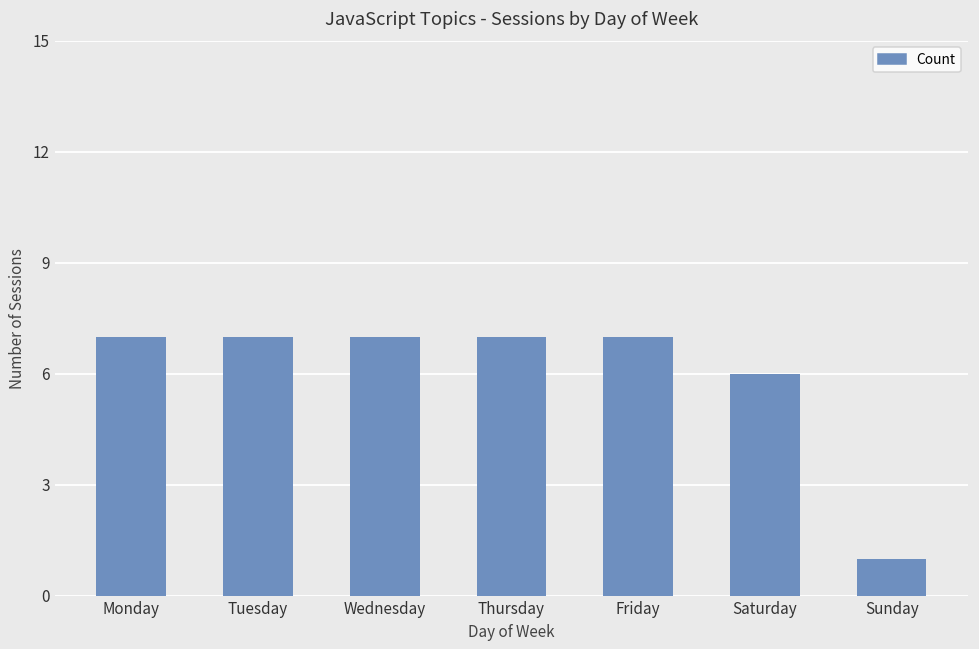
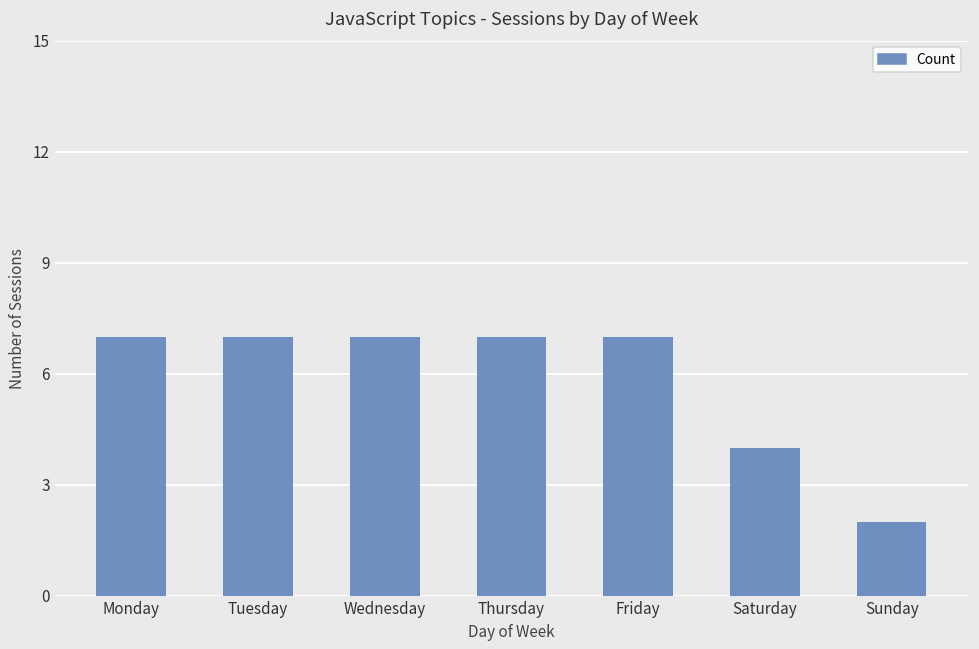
Saturday: 6 -> 4
Sunday: 1 -> 2
